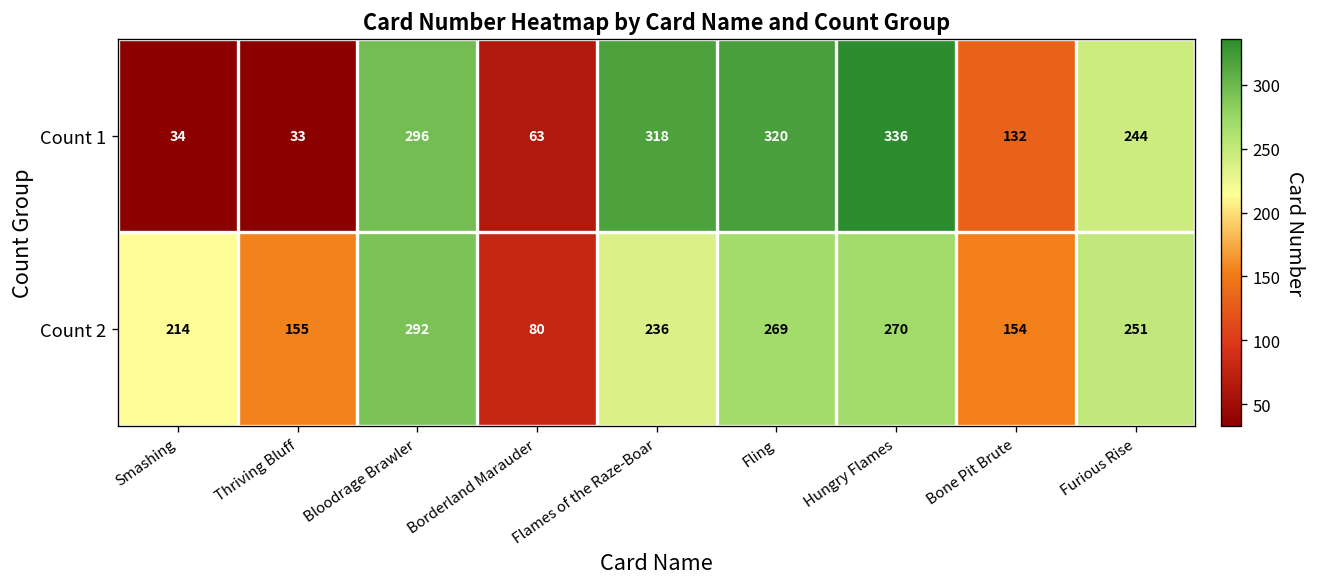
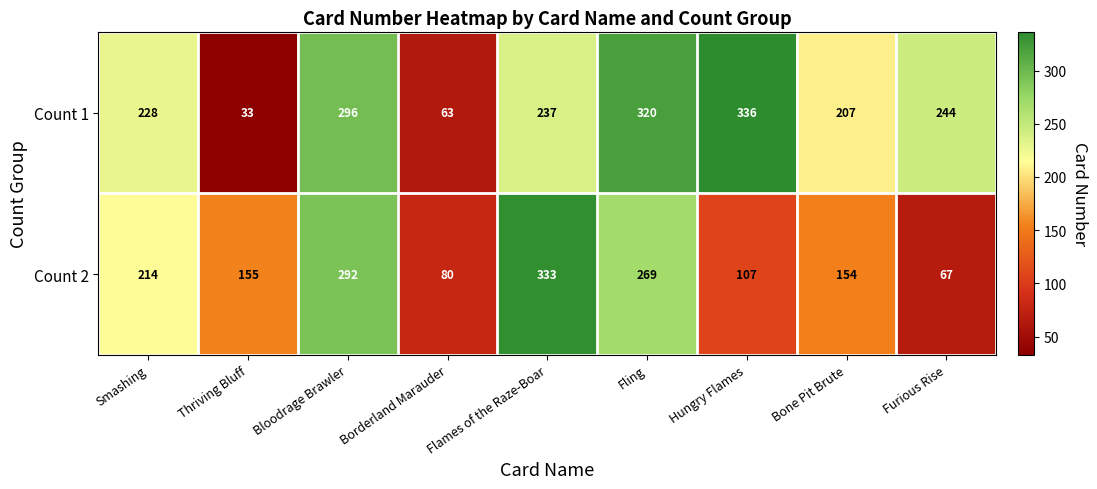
Count 1, Smashing: 34 -> 228
Count 1, Flames of the Raze-Boar: 318 -> 237
Count 1, Bone Pit Brute: 132 -> 207
Count 2, Flames of the Raze-Boar: 236 -> 333
Count 2, Hungry Flames: 270 -> 107
Count 2, Furious Rise: 251 -> 67
